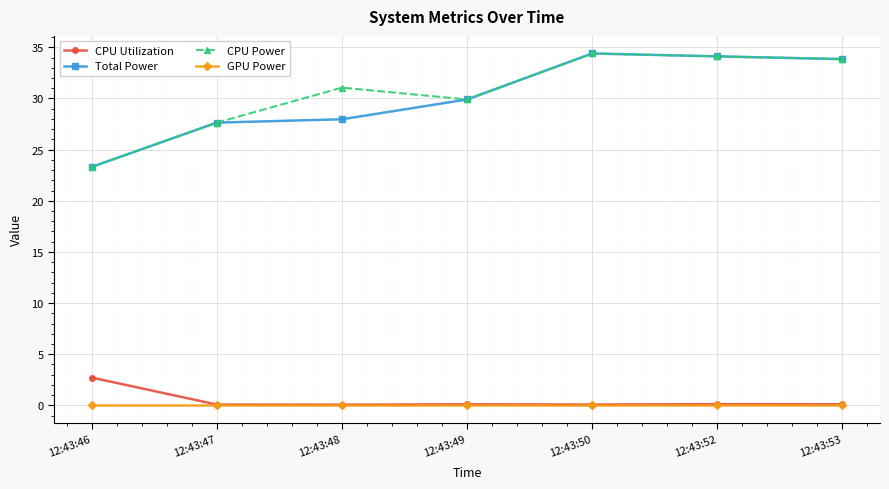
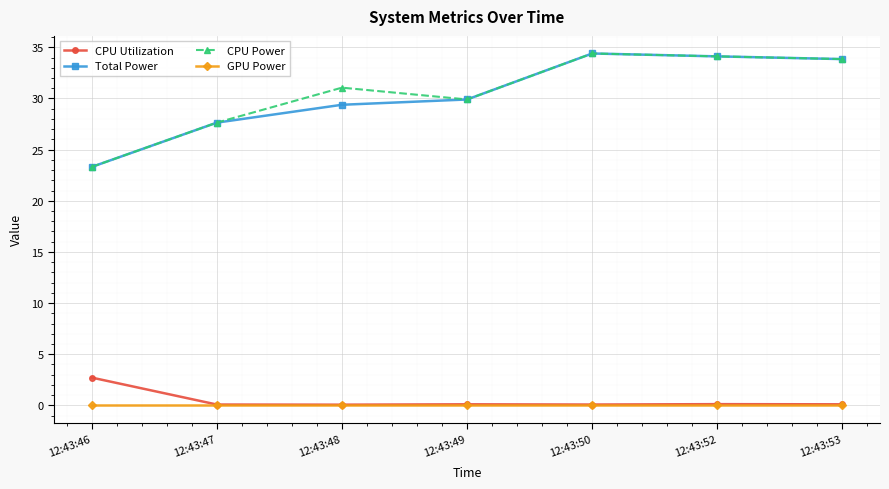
Total Power, 12:43:48: 28.0 -> 29.4
